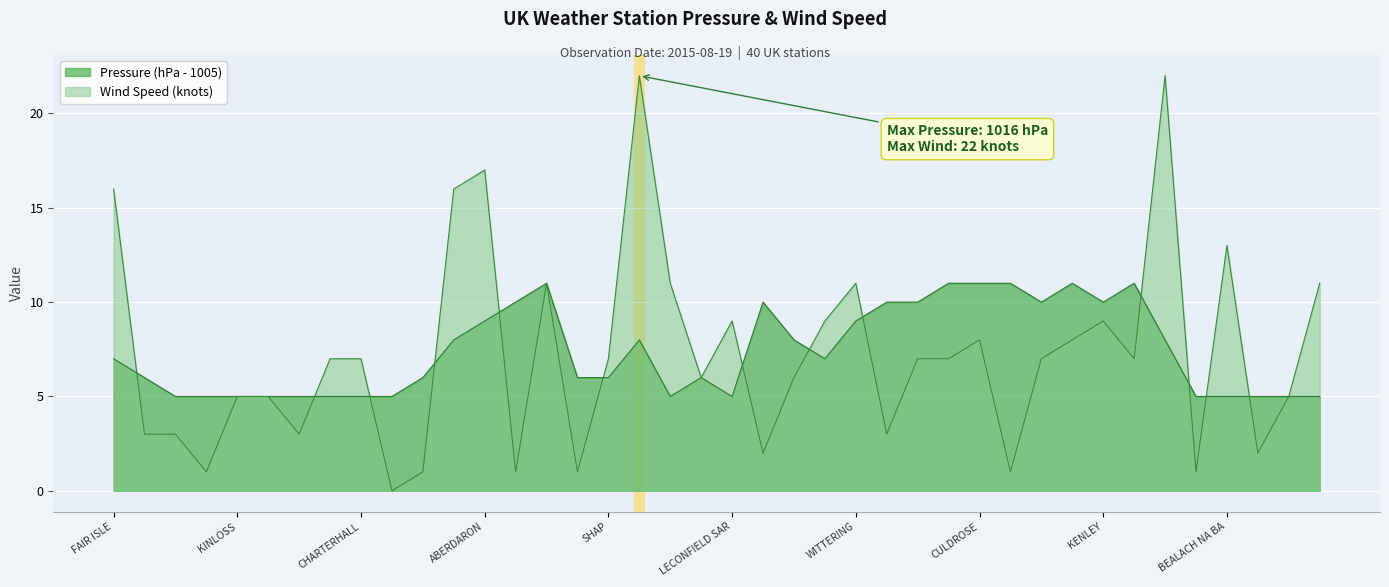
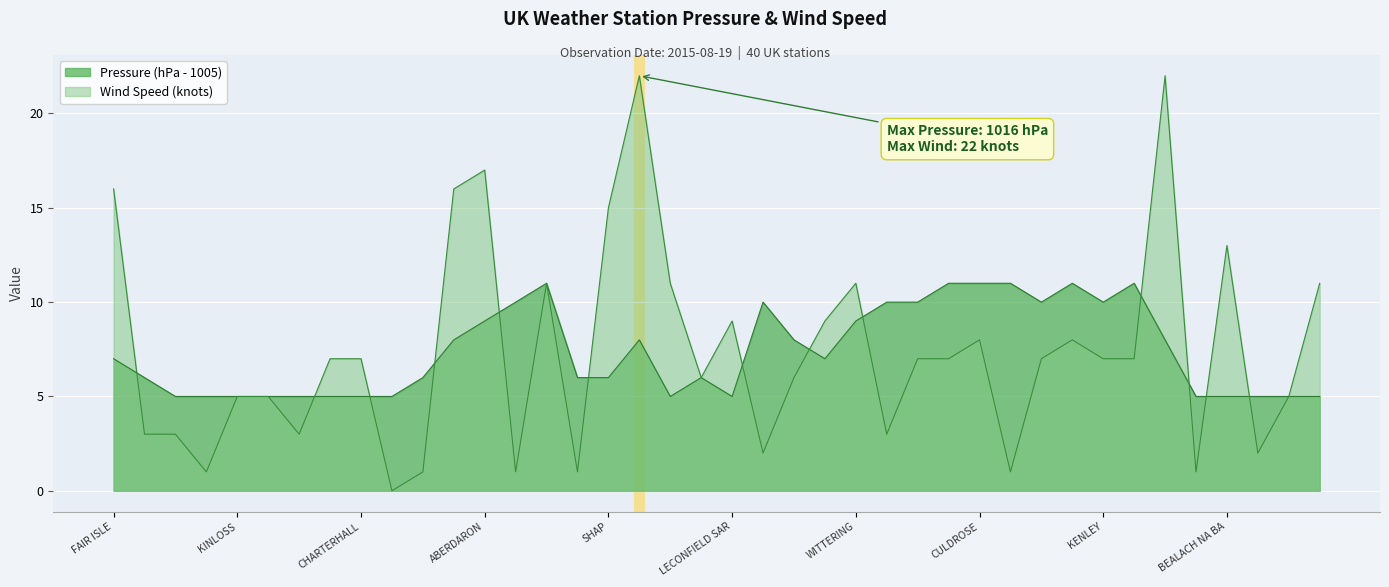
Wind Speed (knots), SHAP: 7 -> 15
Wind Speed (knots), KENLEY: 9 -> 7
